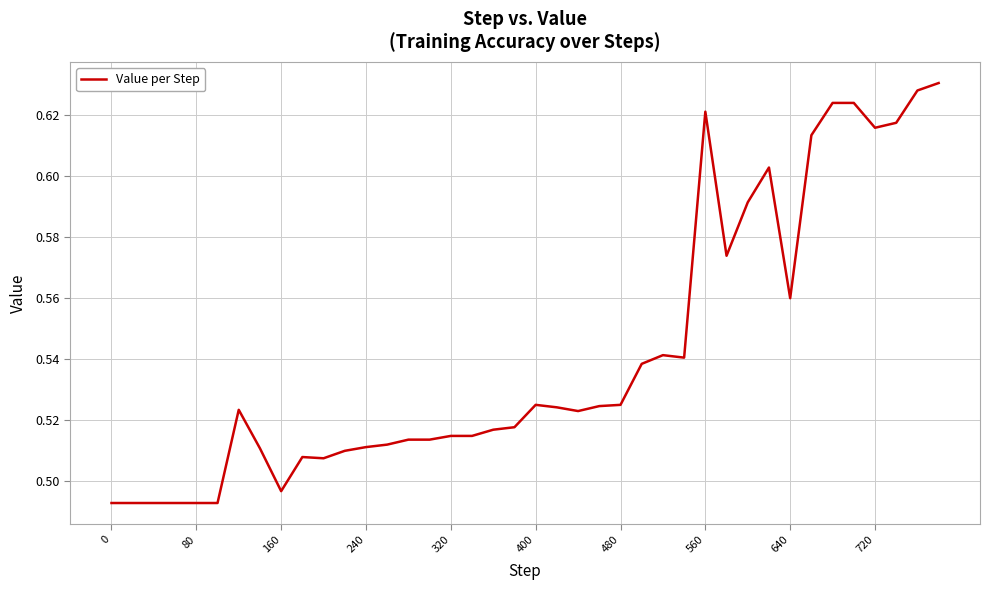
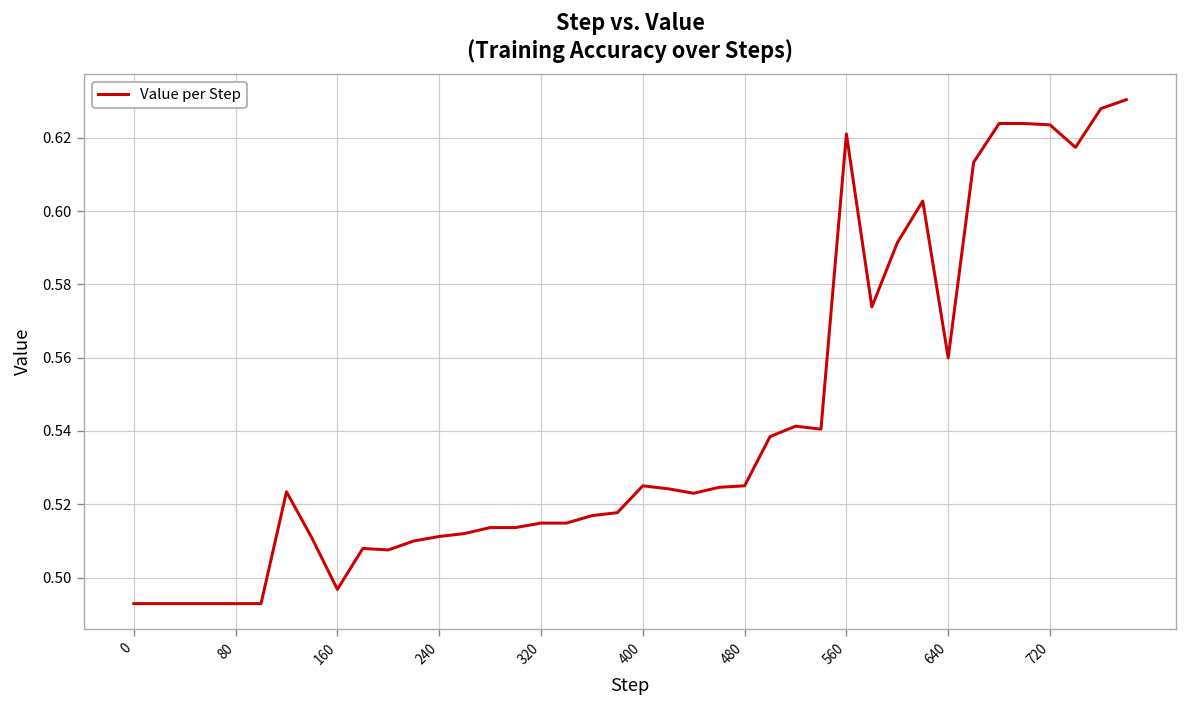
720: 0.616 -> 0.624
